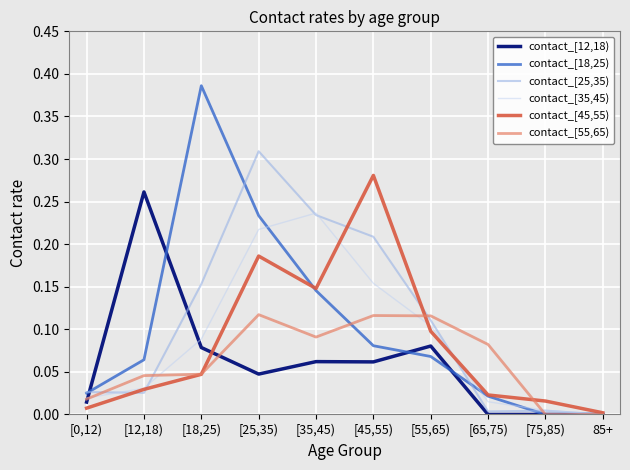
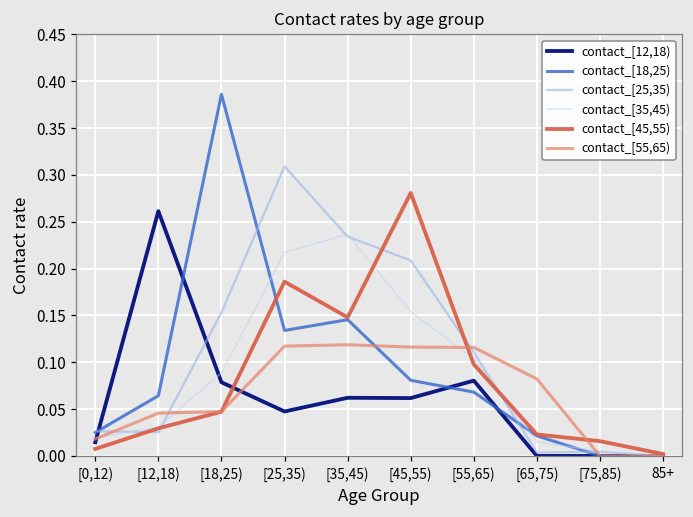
contact_[18,25), [25,35): 0.23 -> 0.13
contact_[55,65), [35,45): 0.09 -> 0.12
